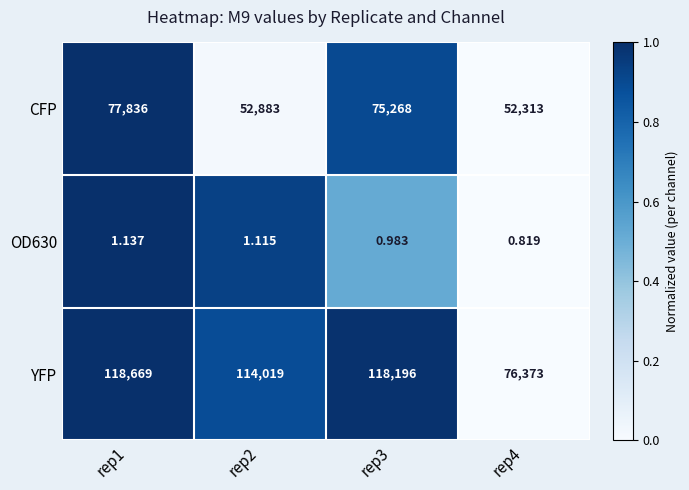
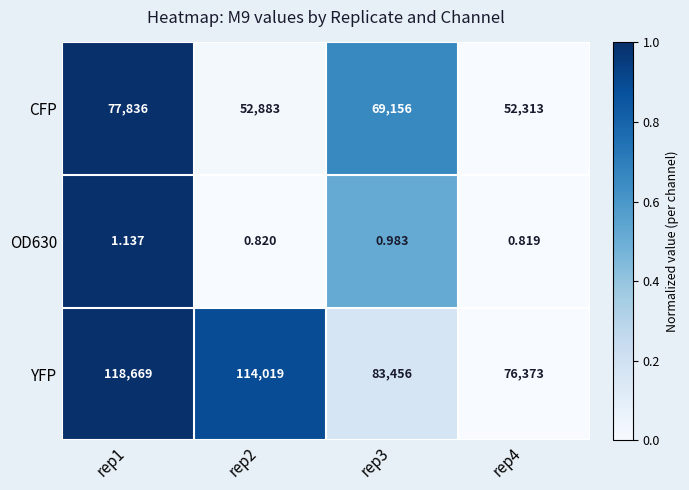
CFP, rep3: 75,268 -> 69,156
OD630, rep2: 1.115 -> 0.820
YFP, rep3: 118,196 -> 83,456
